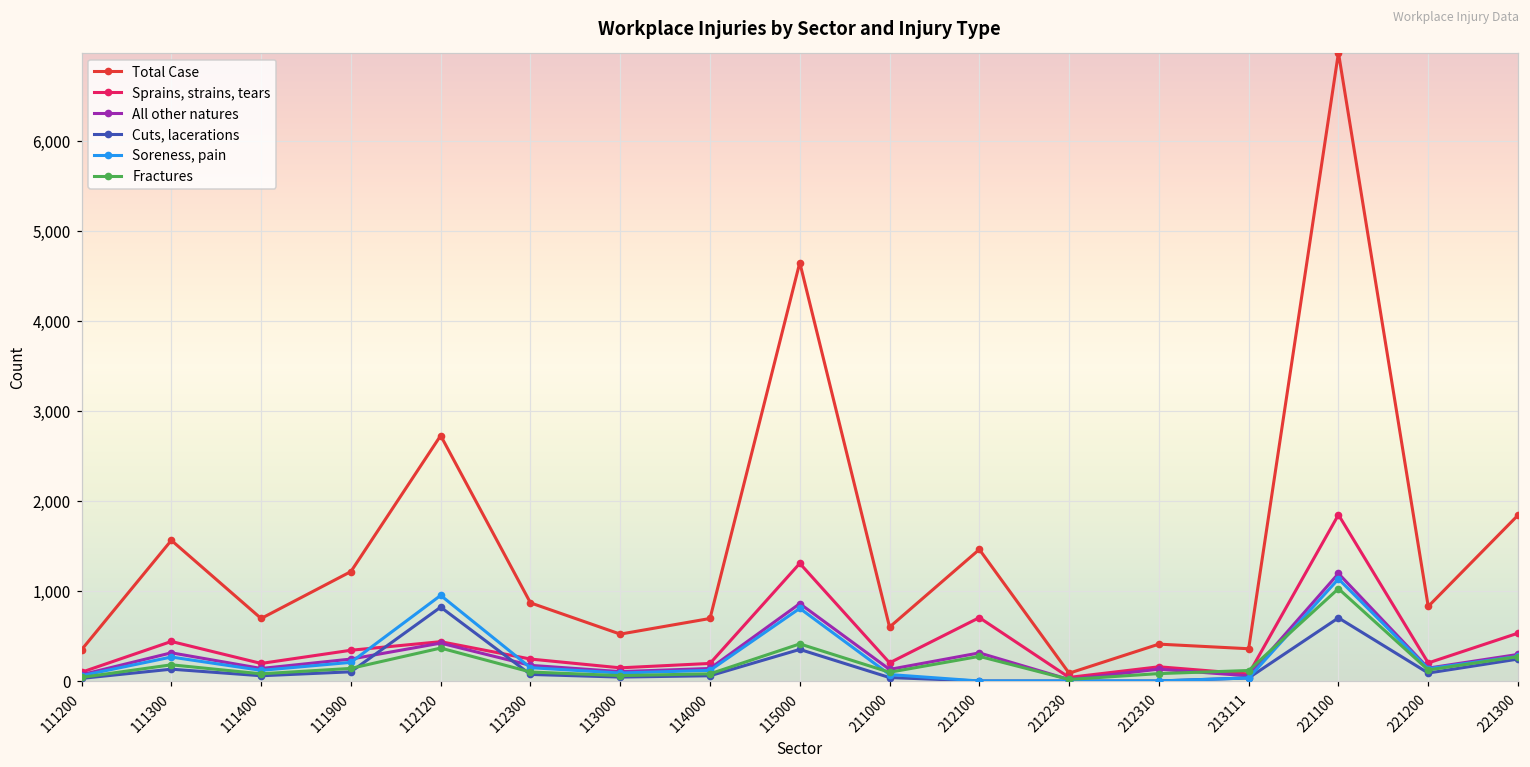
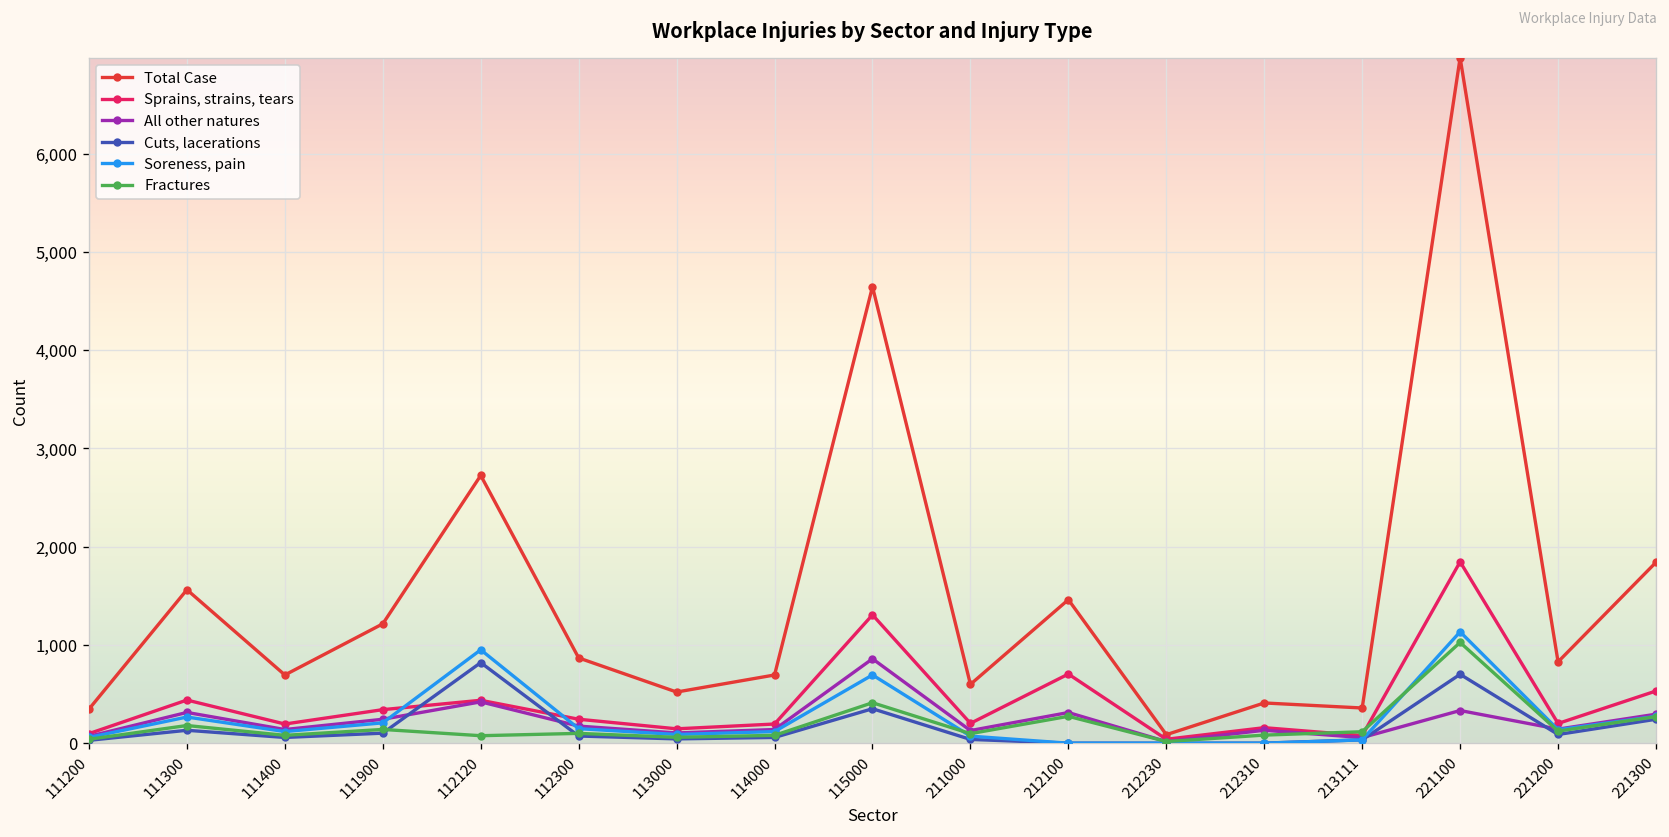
Fractures, 112120: 400 -> 100
Soreness, pain, 115000: 800 -> 700
All other natures, 221100: 1,200 -> 300
